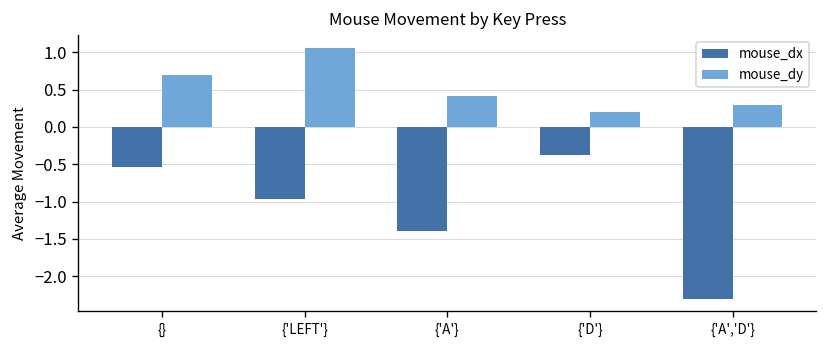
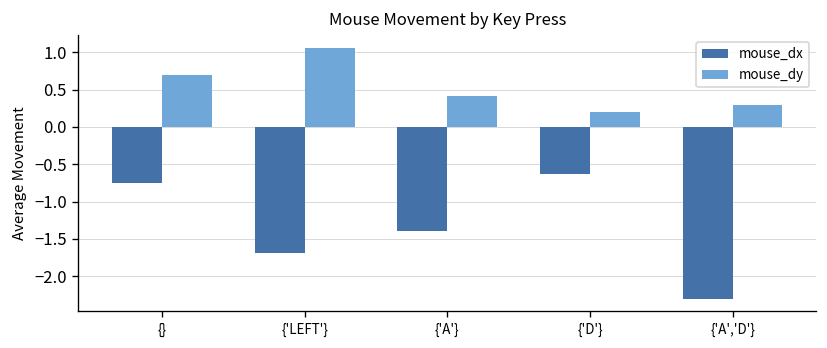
mouse_dx, {}: -0.5 -> -0.8
mouse_dx, {'LEFT'}: -1.0 -> -1.7
mouse_dx, {'D'}: -0.4 -> -0.6
